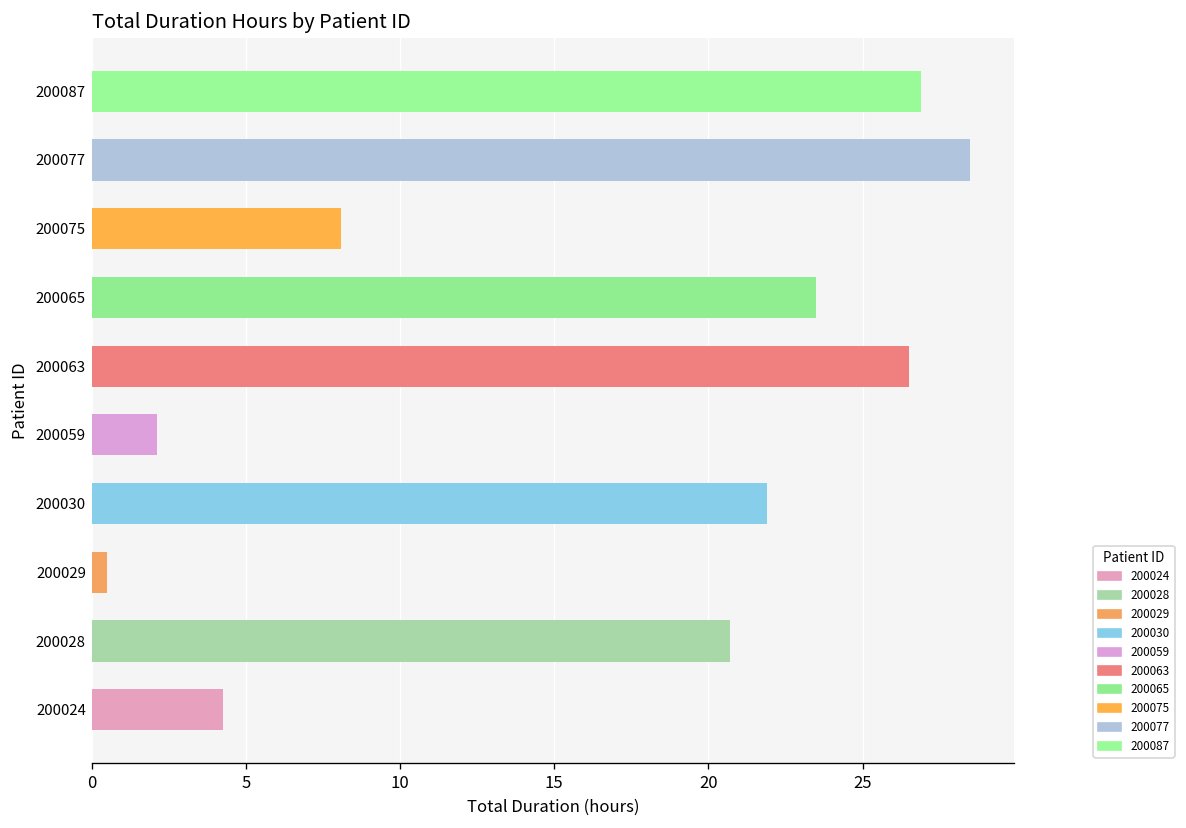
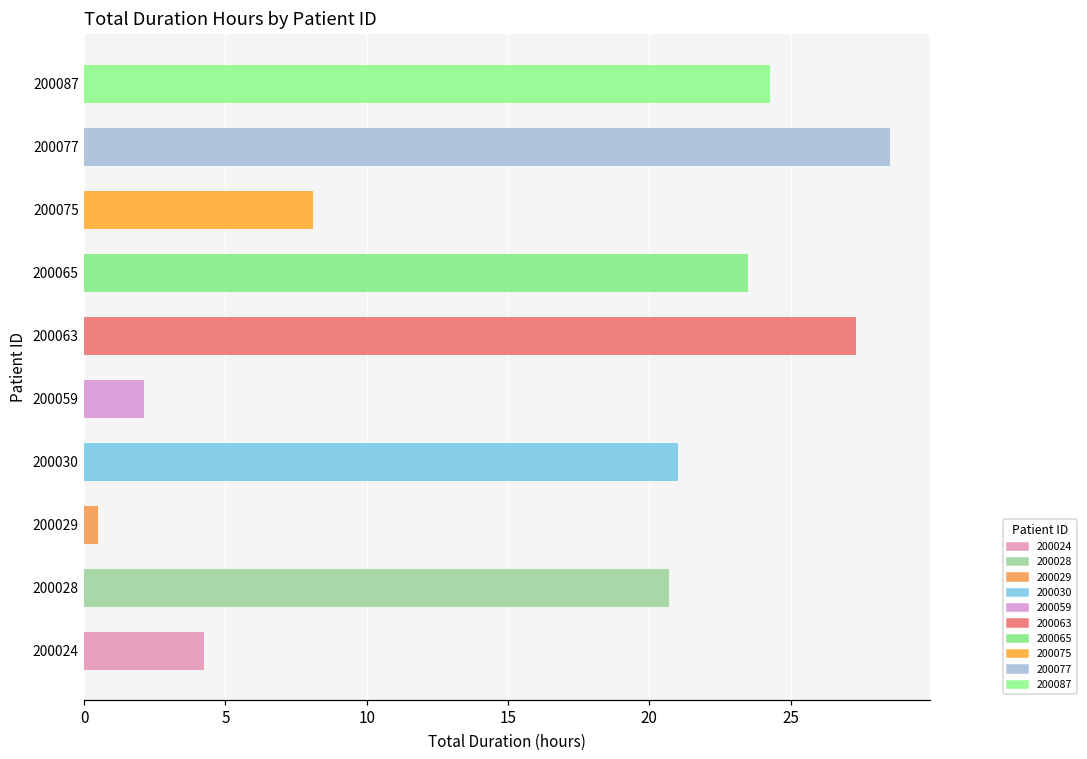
200087: 26.9 -> 24.3
200063: 26.5 -> 27.3
200030: 21.9 -> 21.0
